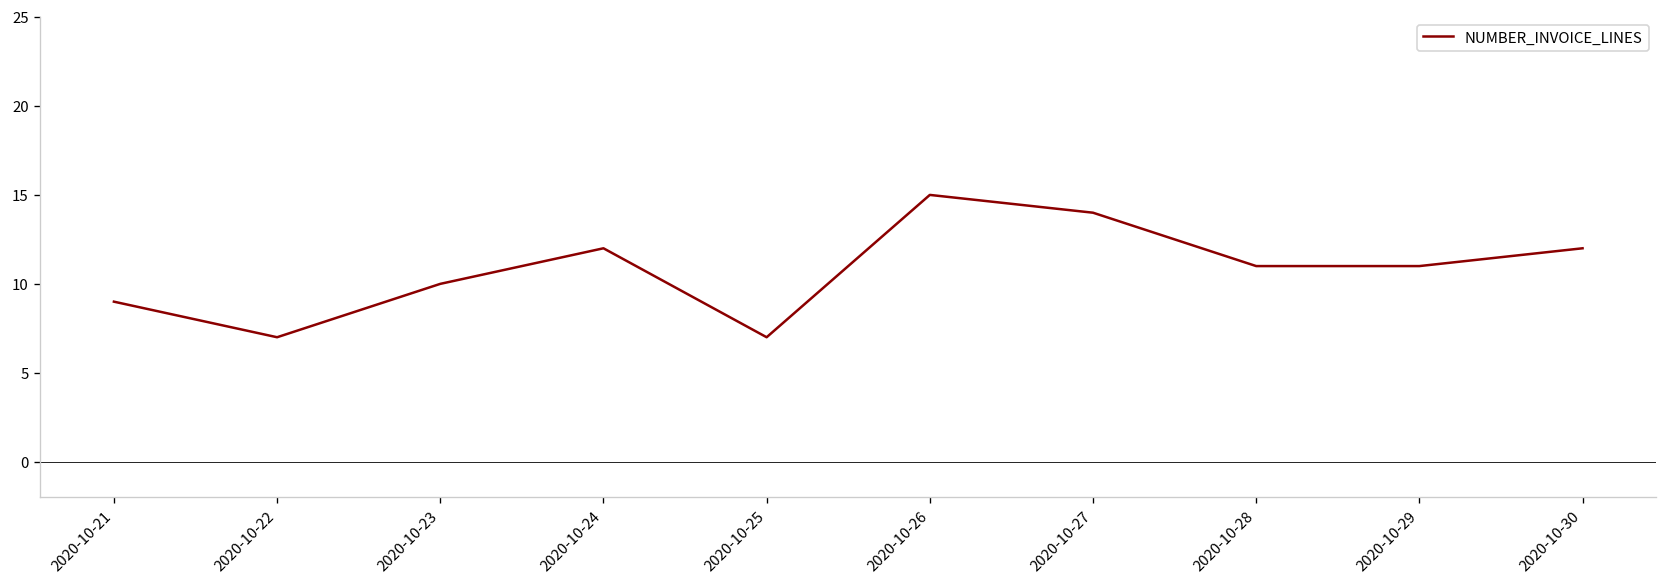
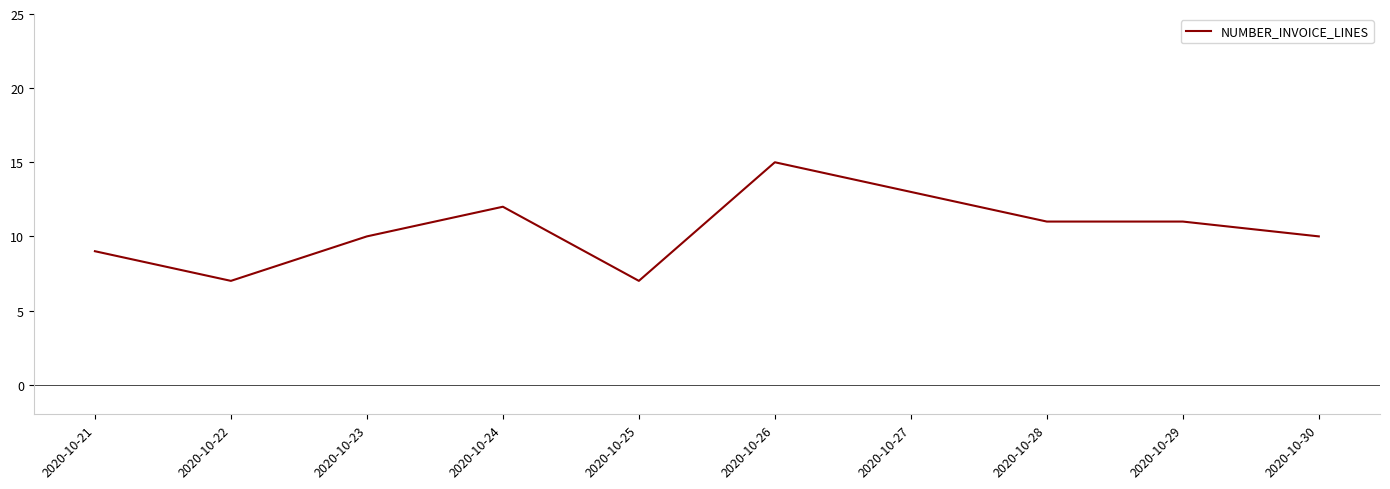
2020-10-27: 14 -> 13
2020-10-30: 12 -> 10
